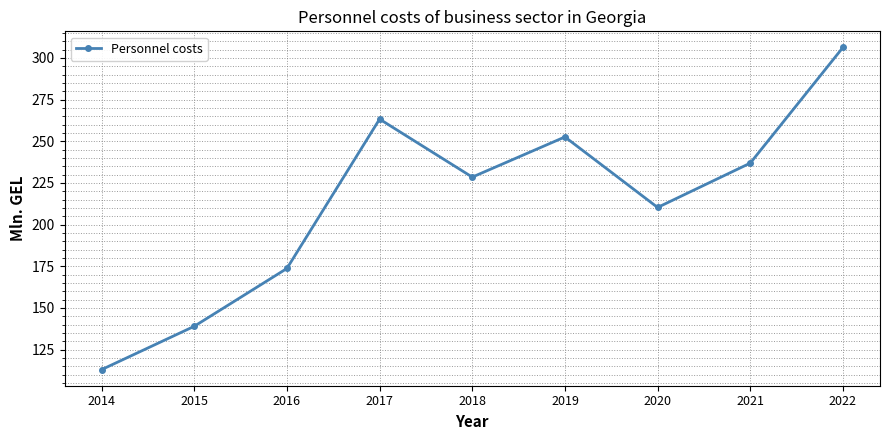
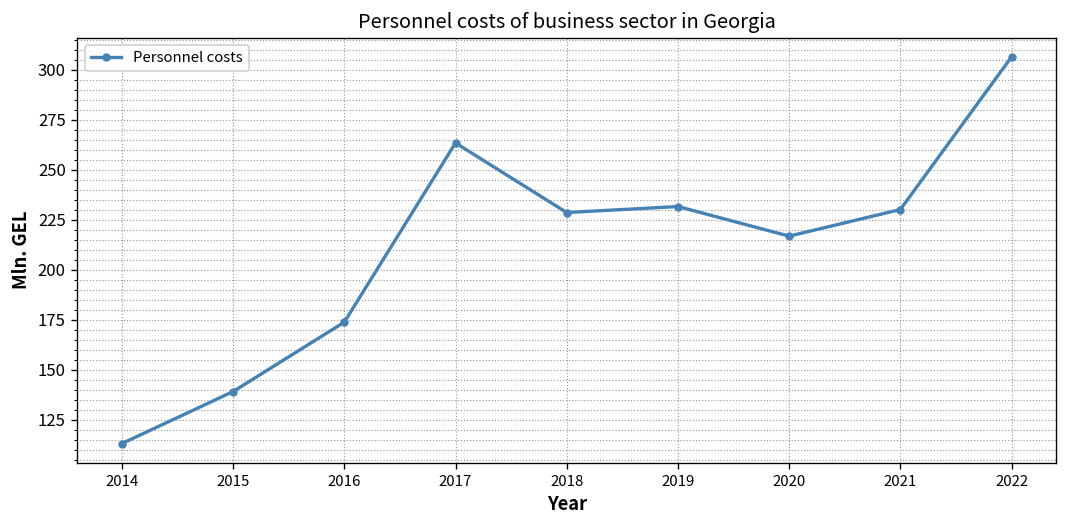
2019: 253 -> 232
2020: 210 -> 217
2021: 237 -> 230
